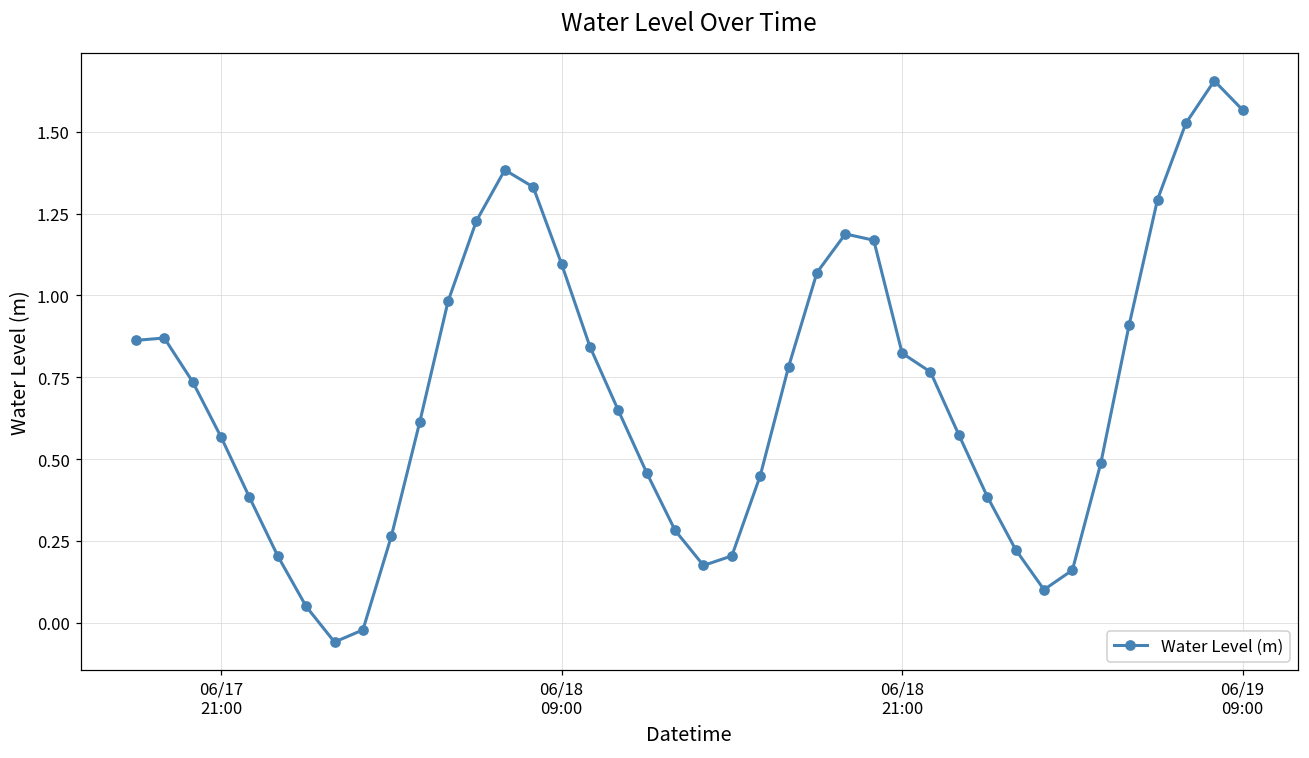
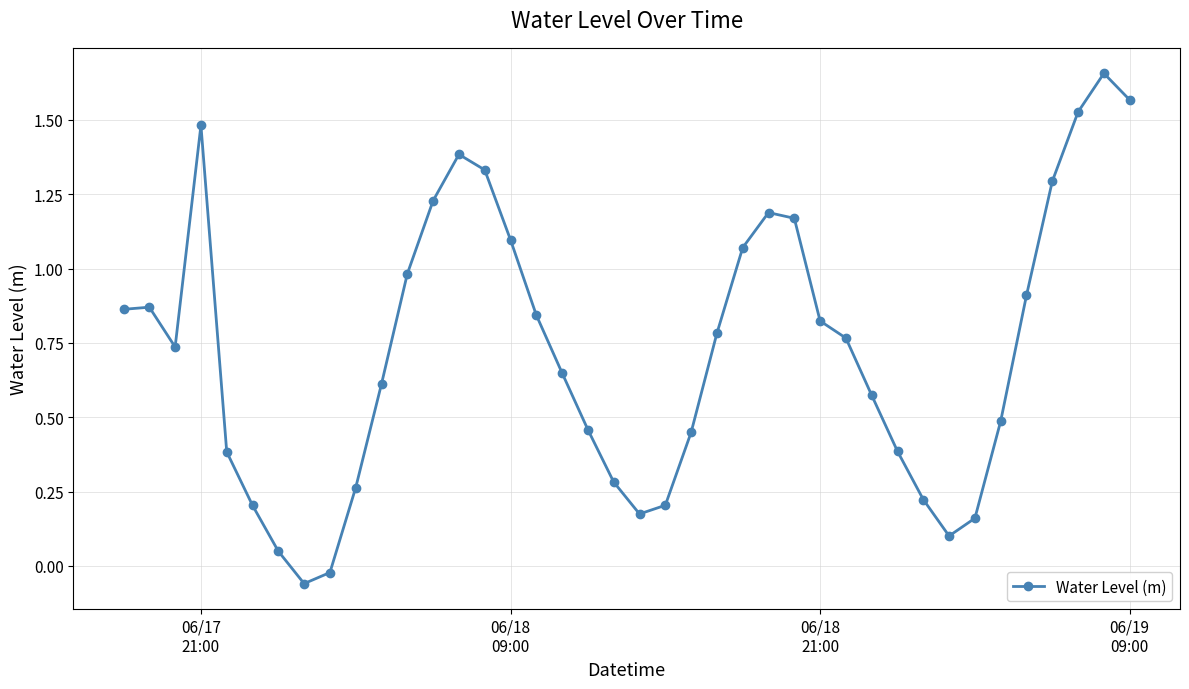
06/17 21:00: 0.57 -> 1.48
